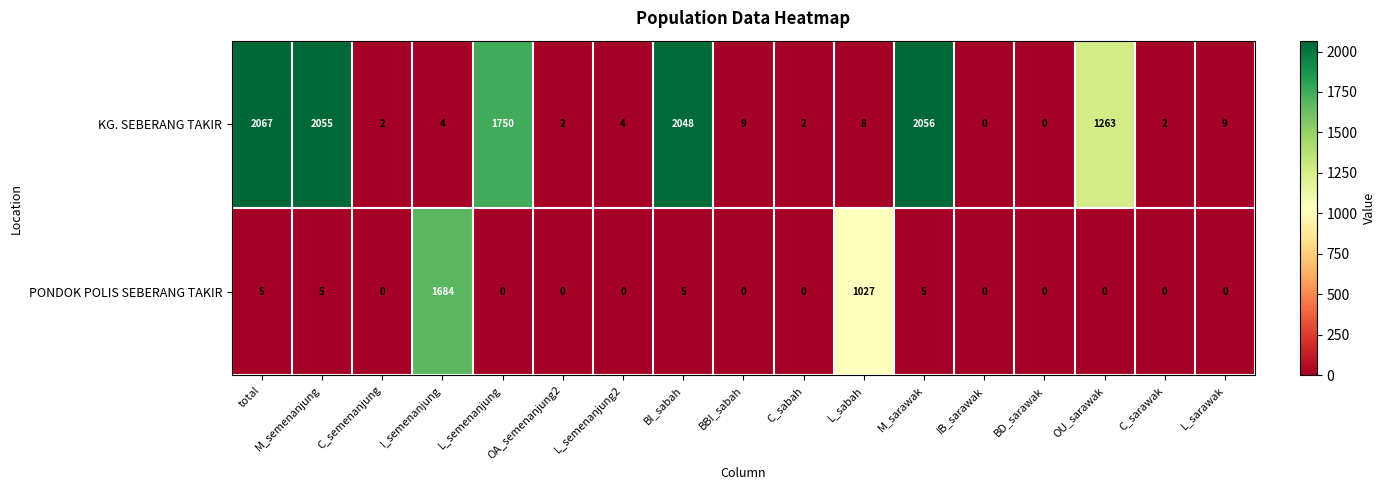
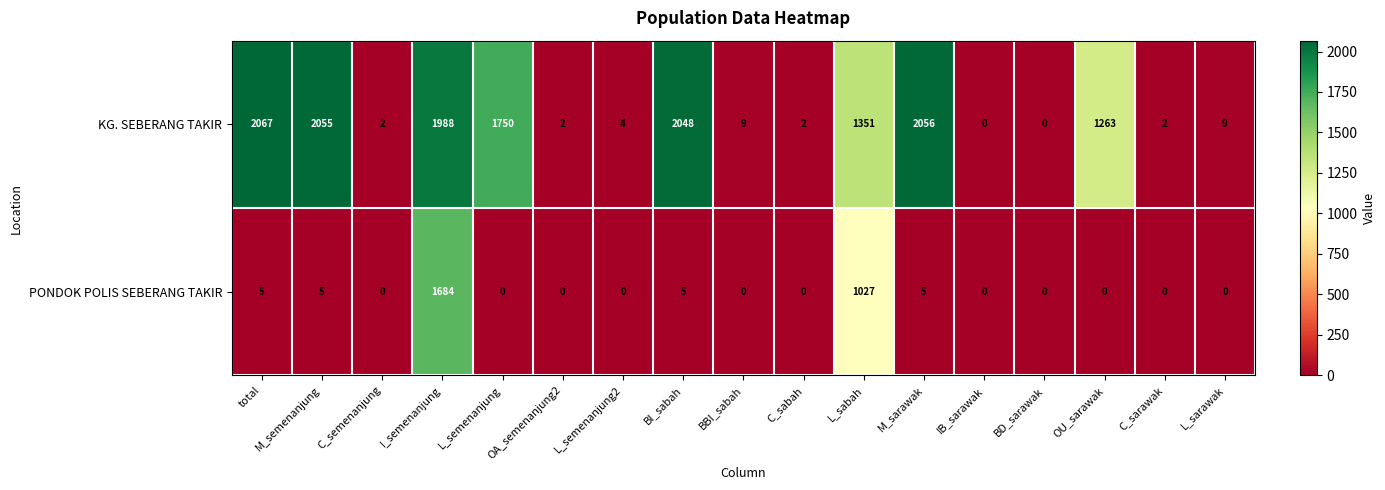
KG. SEBERANG TAKIR, I_semenanjung: 4 -> 1988
KG. SEBERANG TAKIR, L_sabah: 8 -> 1351
